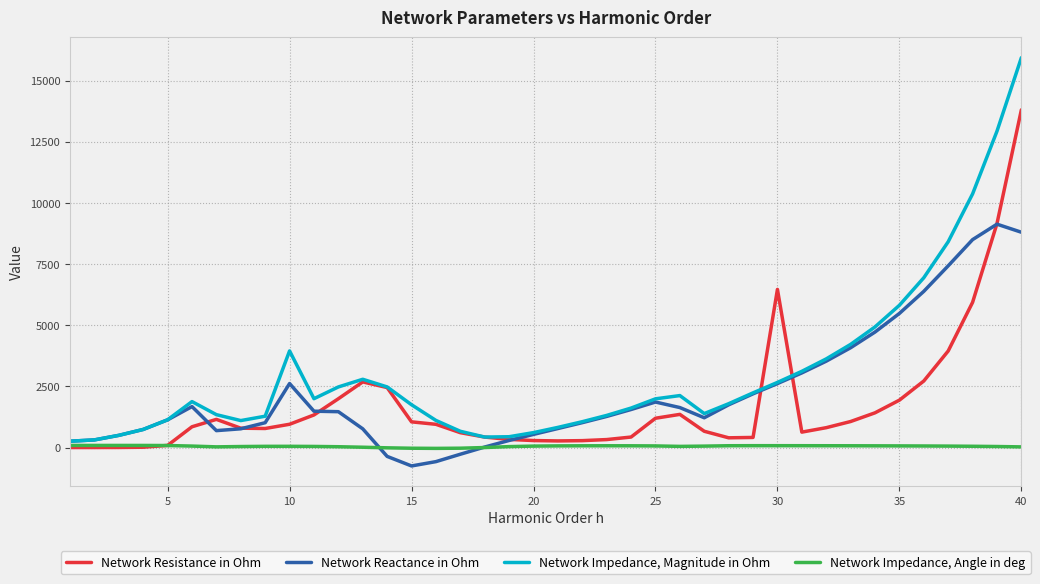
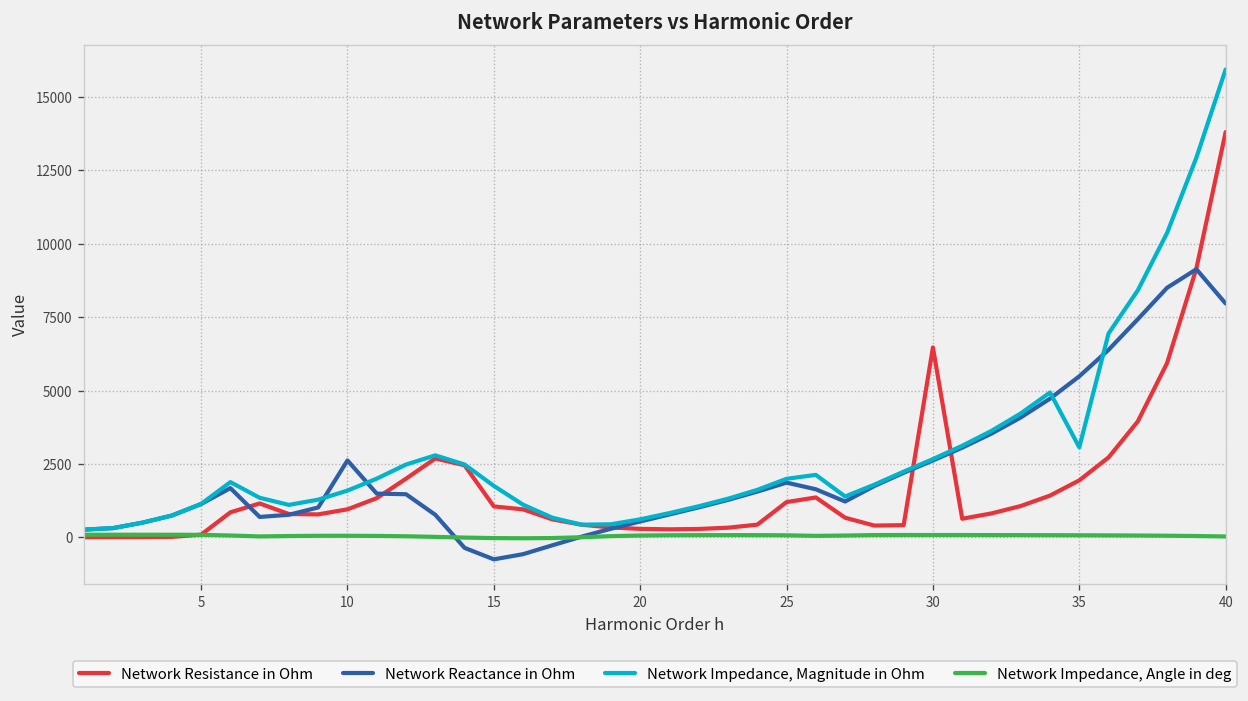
Network Impedance, Magnitude in Ohm, 10: 4000 -> 1600
Network Impedance, Magnitude in Ohm, 35: 5800 -> 3100
Network Reactance in Ohm, 40: 8800 -> 8000
